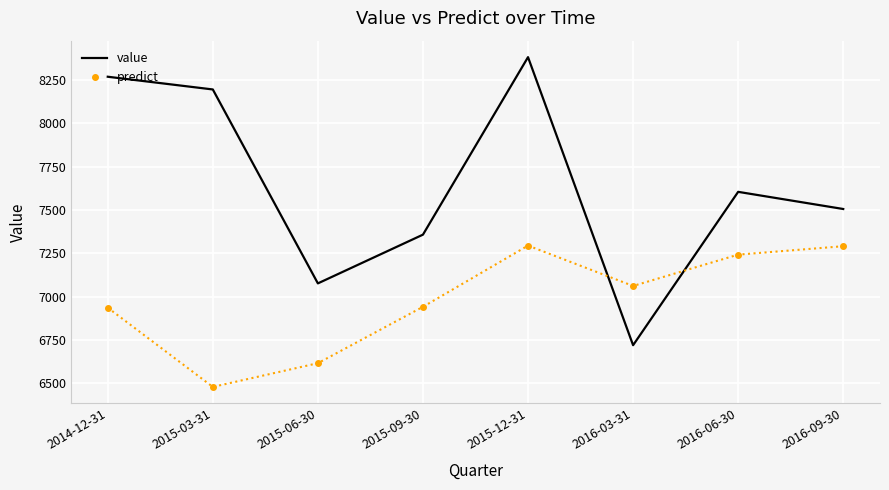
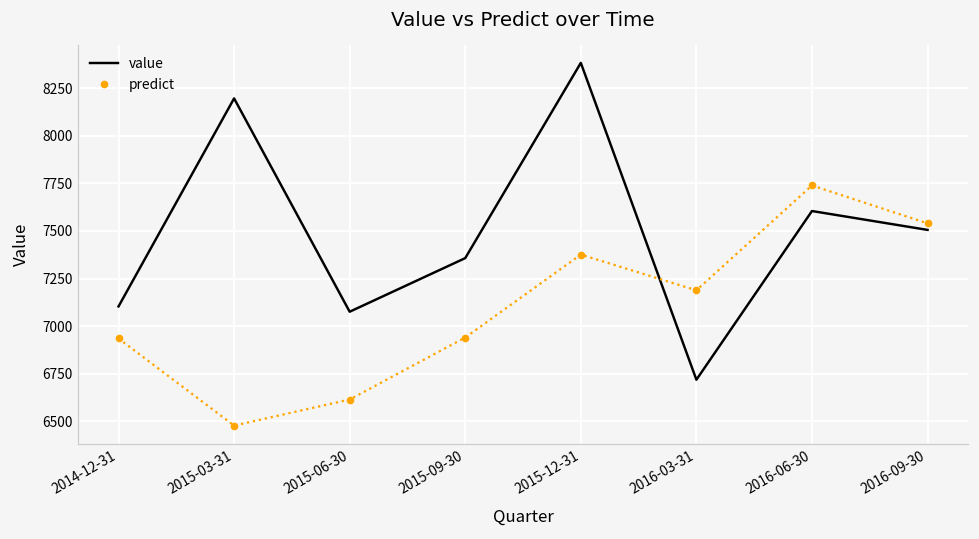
value, 2014-12-31: 8270 -> 7100
predict, 2015-12-31: 7290 -> 7380
predict, 2016-03-31: 7060 -> 7190
predict, 2016-06-30: 7240 -> 7740
predict, 2016-09-30: 7290 -> 7540
